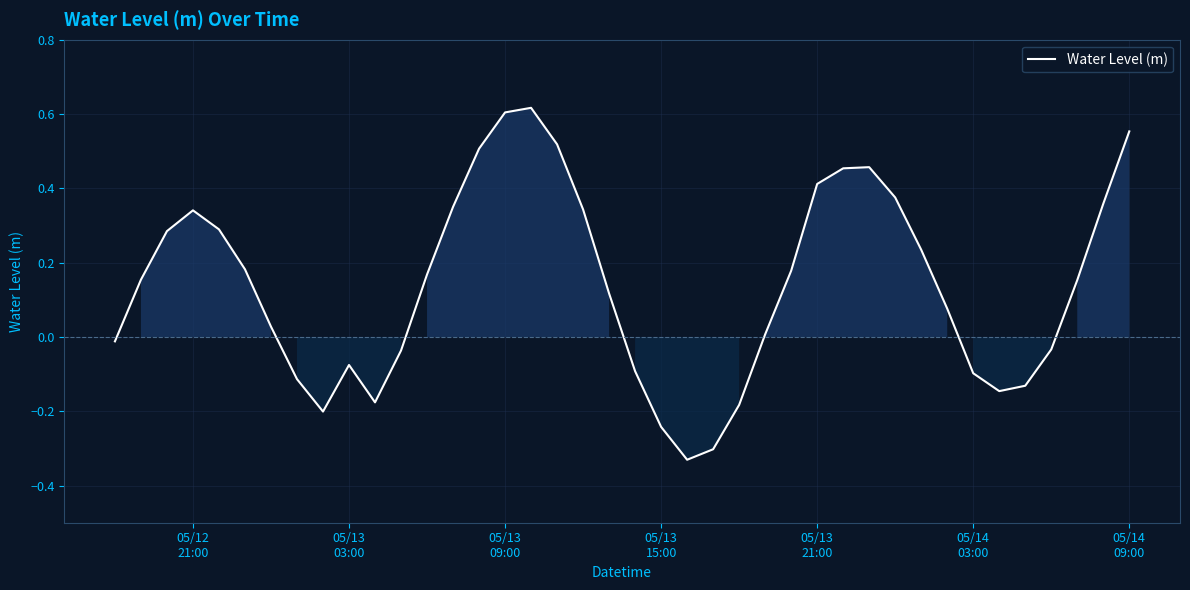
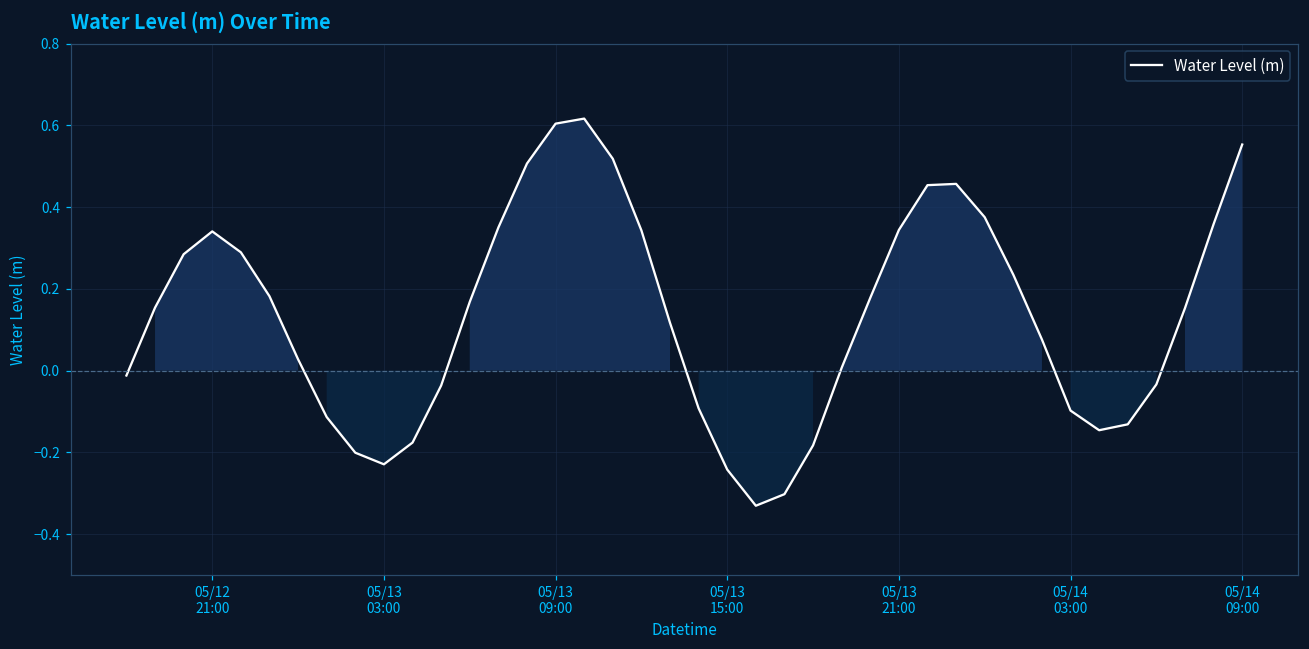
05/13 03:00: -0.08 -> -0.23
05/13 21:00: 0.41 -> 0.34
